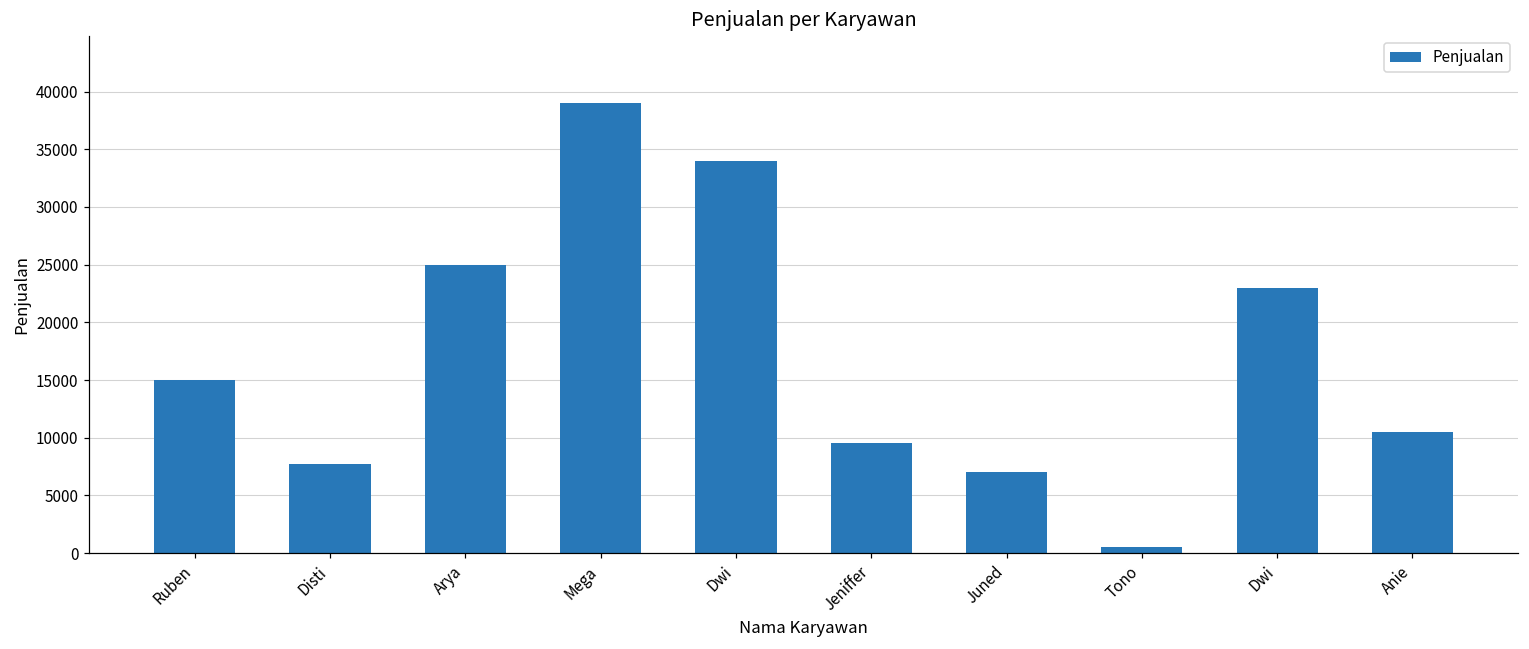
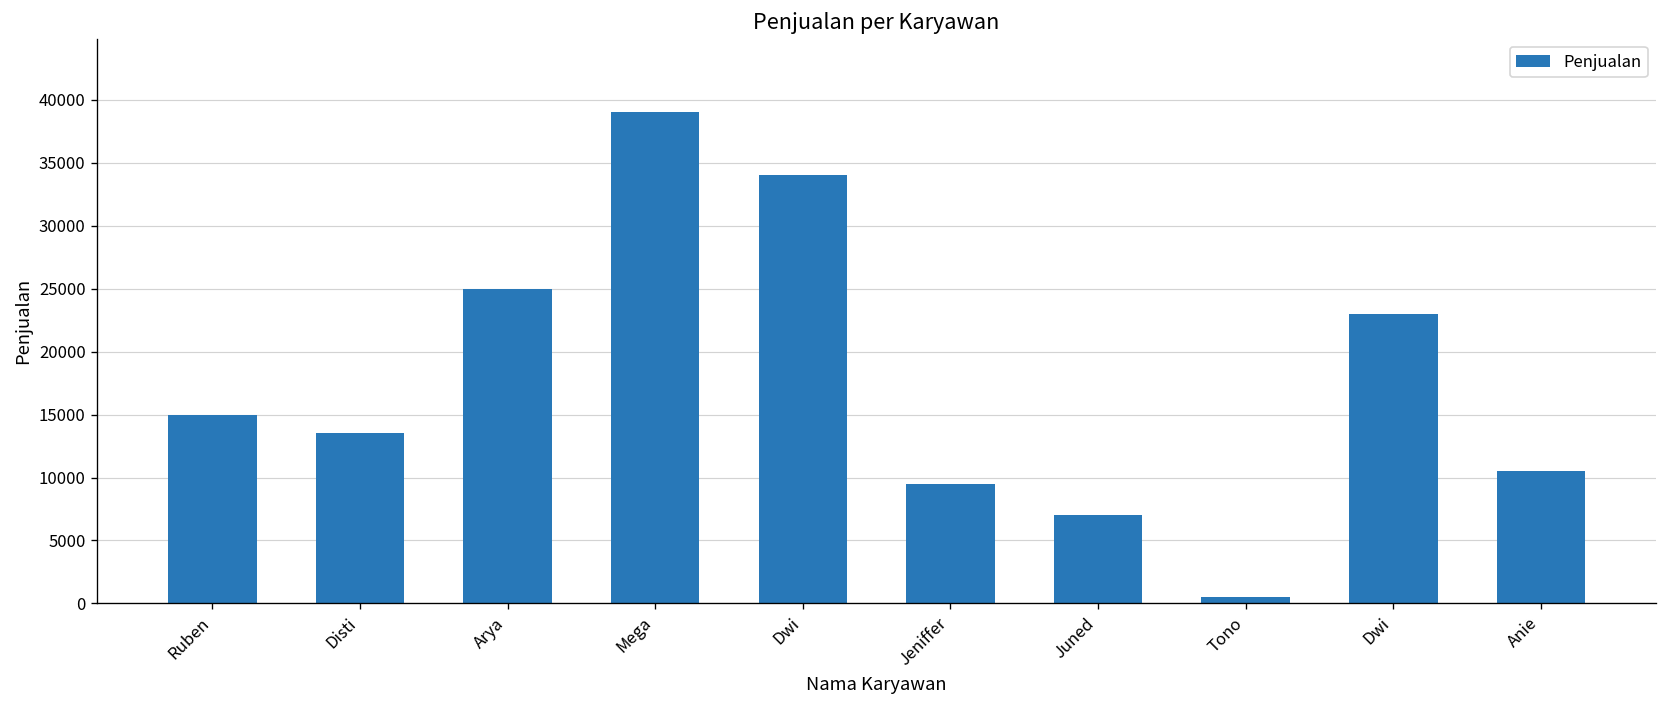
Disti: 7700 -> 13500
